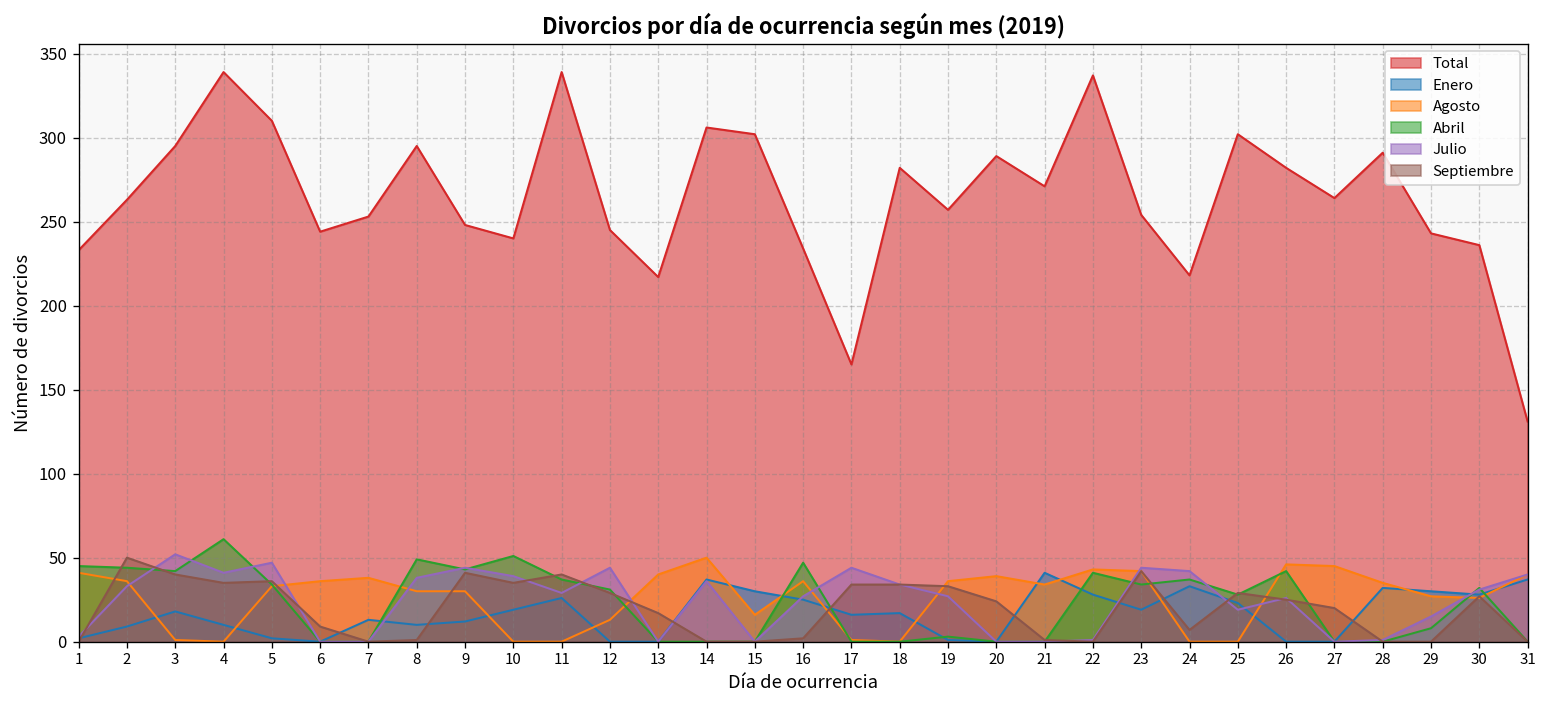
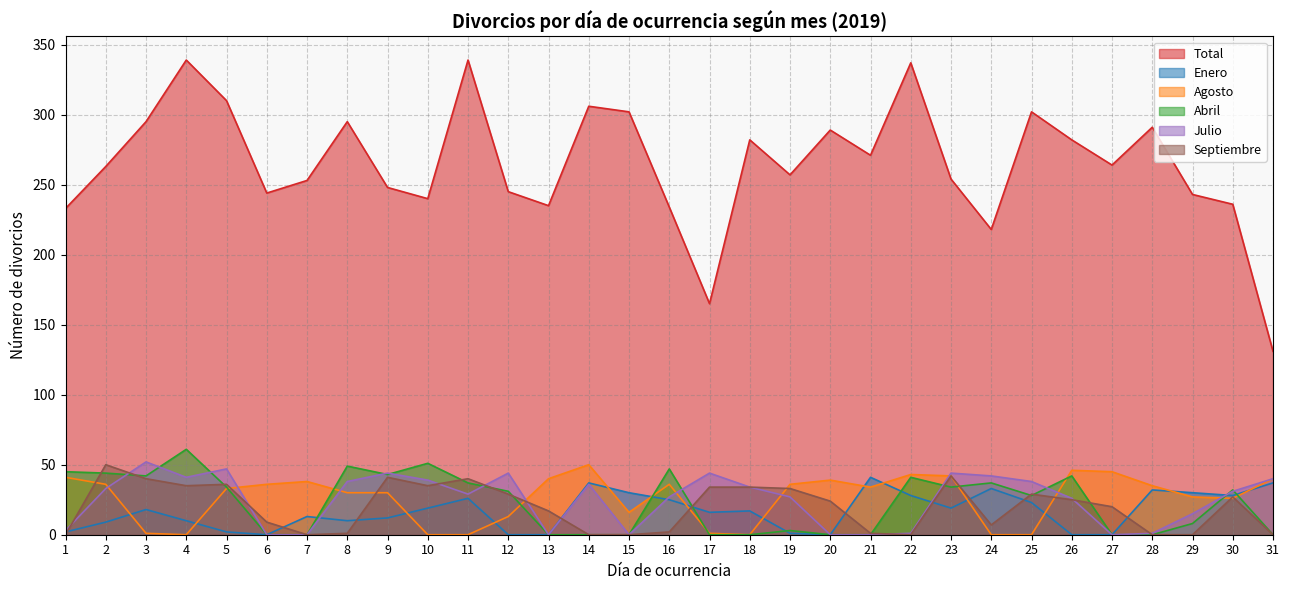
Total, 13: 217 -> 235
Julio, 25: 19 -> 38
